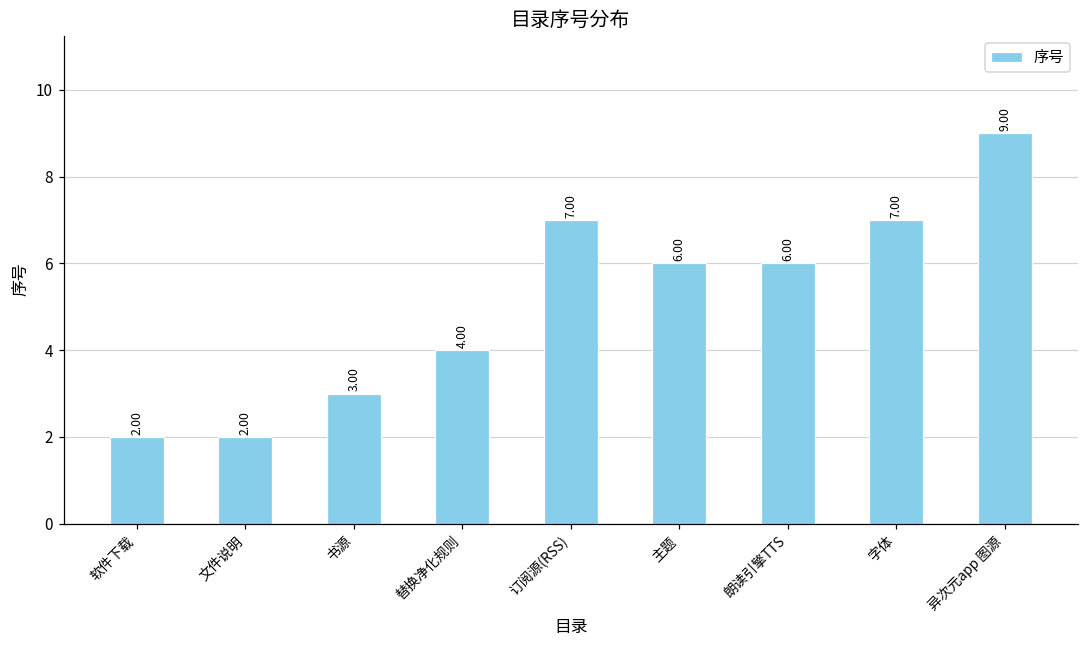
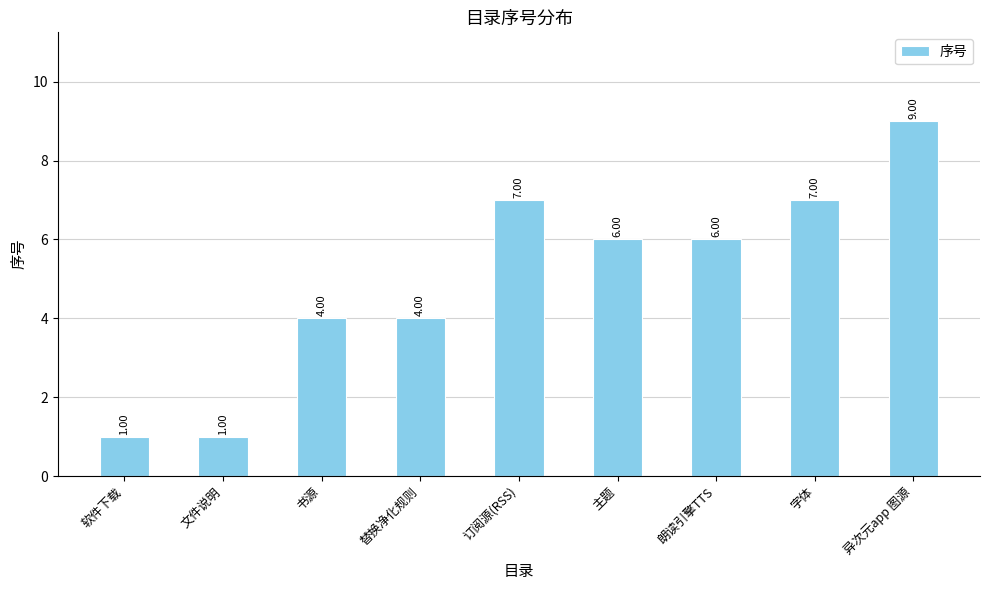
软件下载: 2.00 -> 1.00
文件说明: 2.00 -> 1.00
书源: 3.00 -> 4.00
